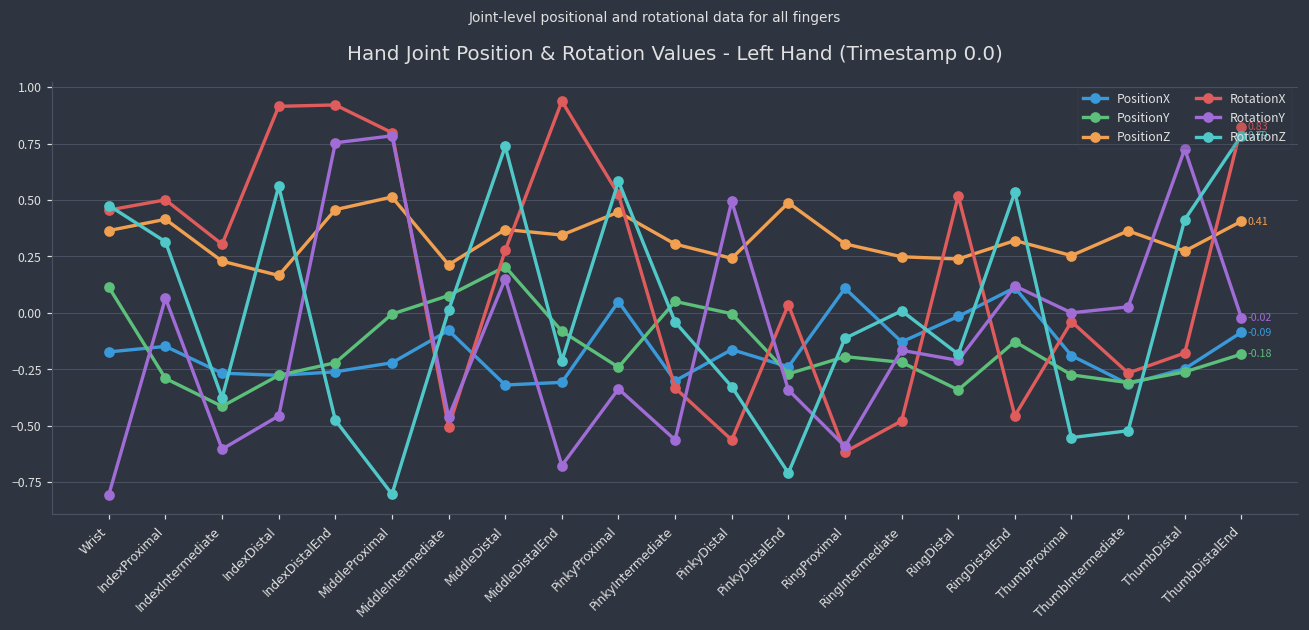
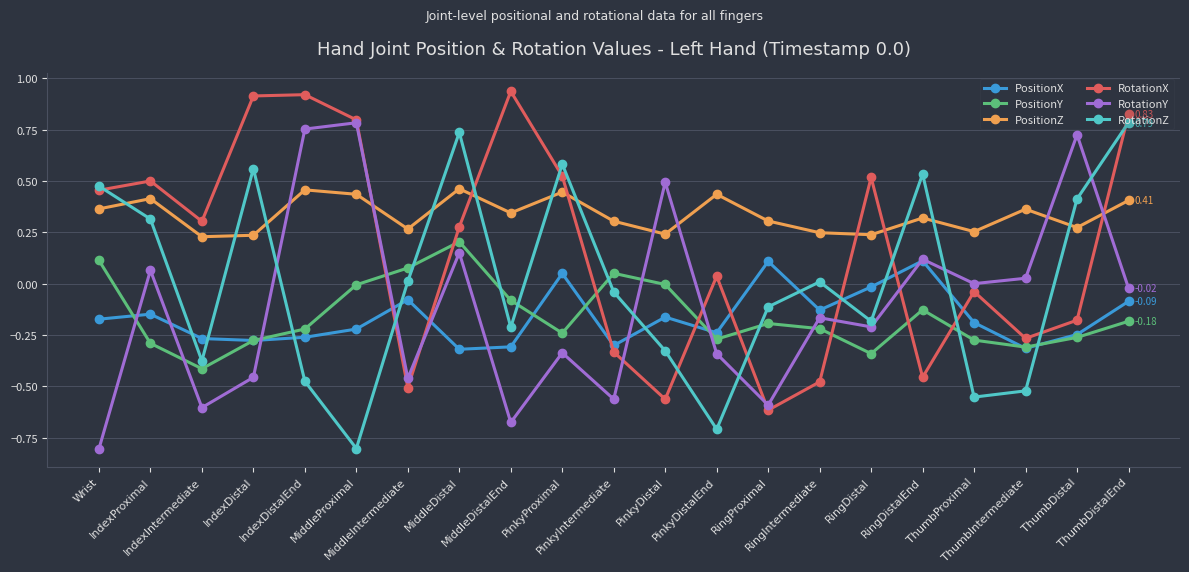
PositionZ, IndexDistal: 0.17 -> 0.24
PositionZ, MiddleProximal: 0.51 -> 0.44
PositionZ, MiddleIntermediate: 0.21 -> 0.27
PositionZ, MiddleDistal: 0.37 -> 0.46
PositionZ, PinkyDistalEnd: 0.49 -> 0.44
